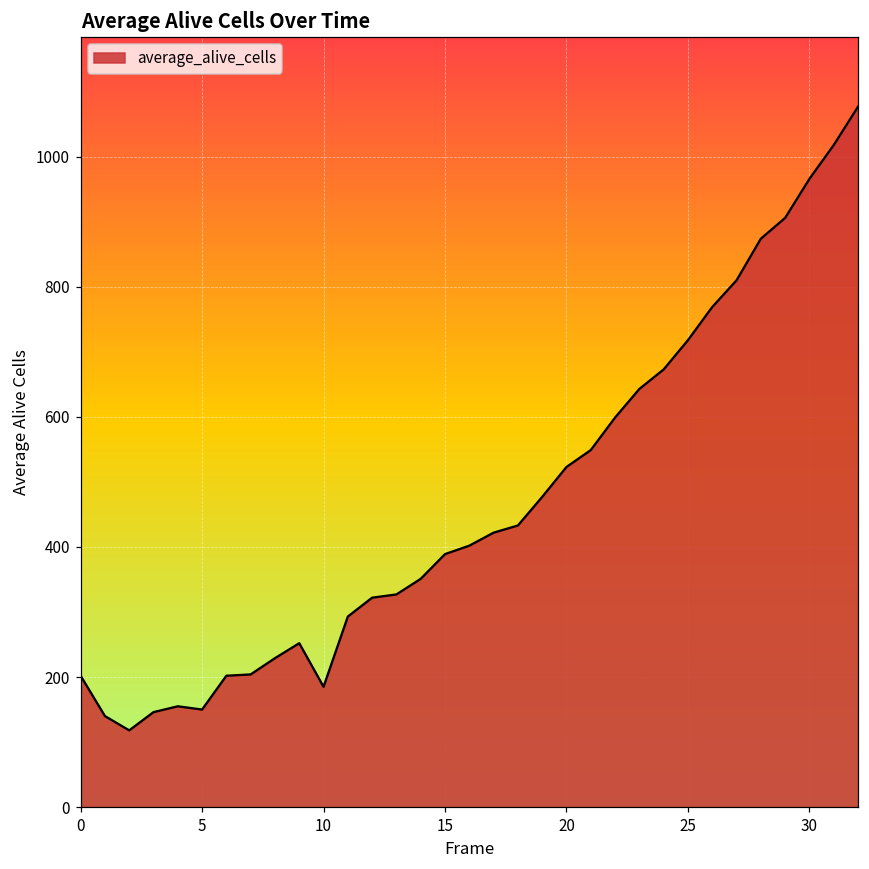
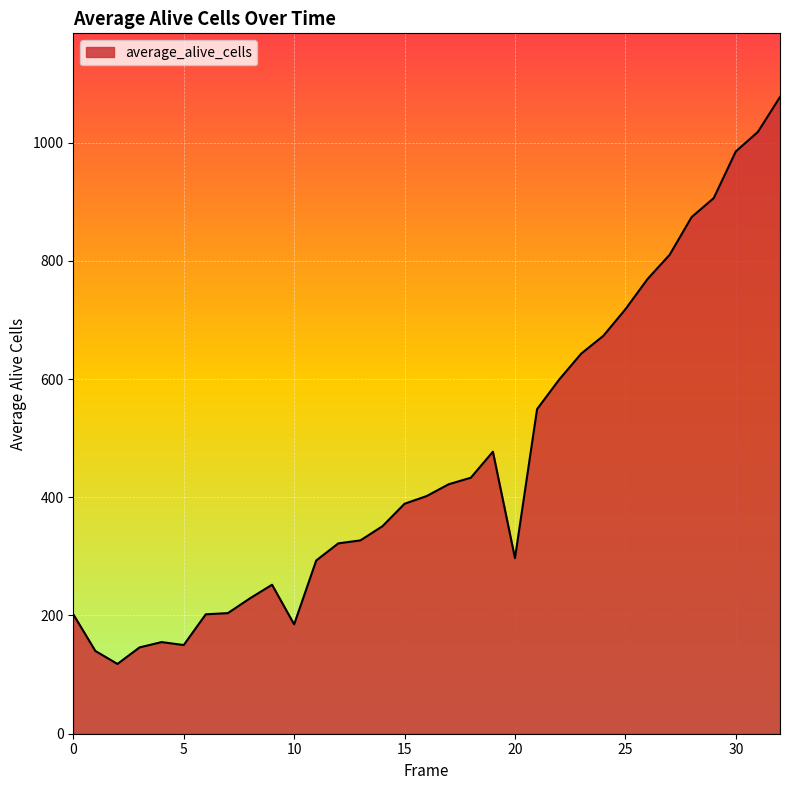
20: 520 -> 300
30: 970 -> 990
